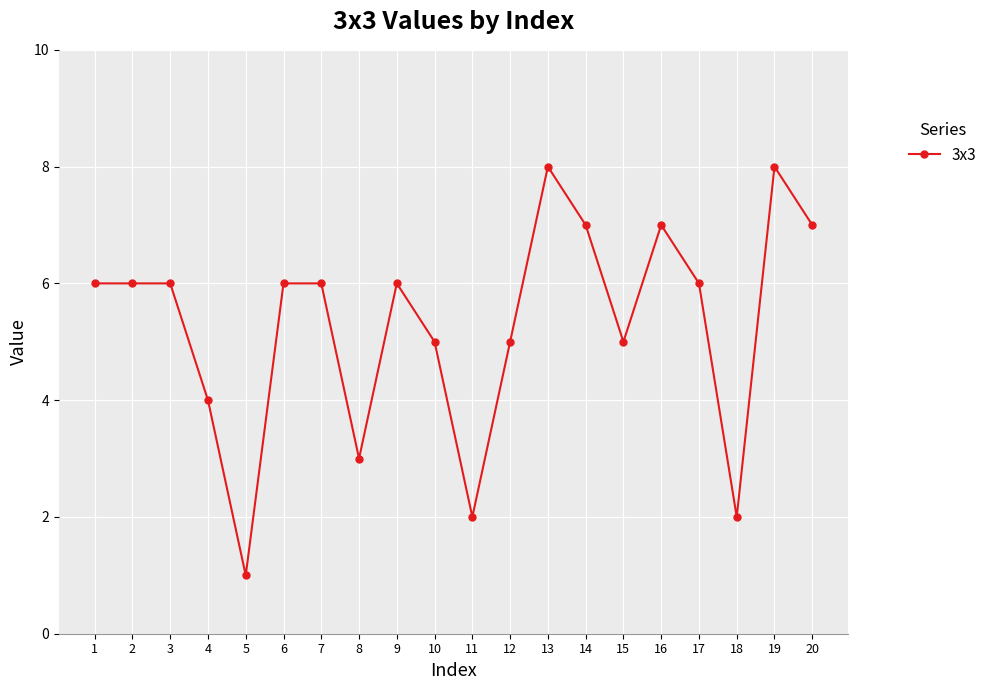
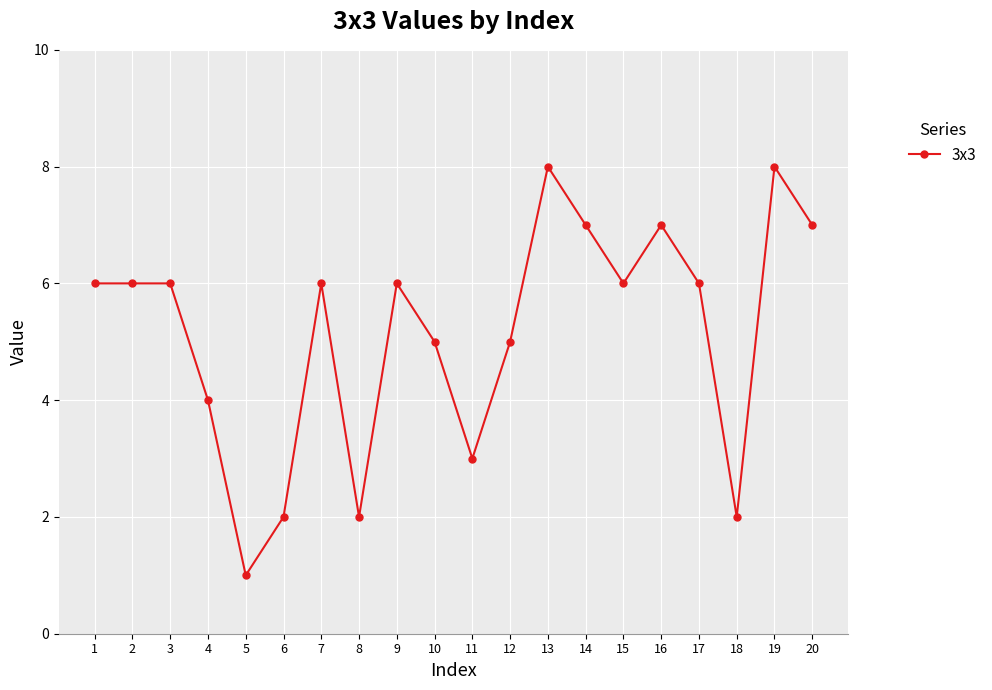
6: 6 -> 2
8: 3 -> 2
11: 2 -> 3
15: 5 -> 6
